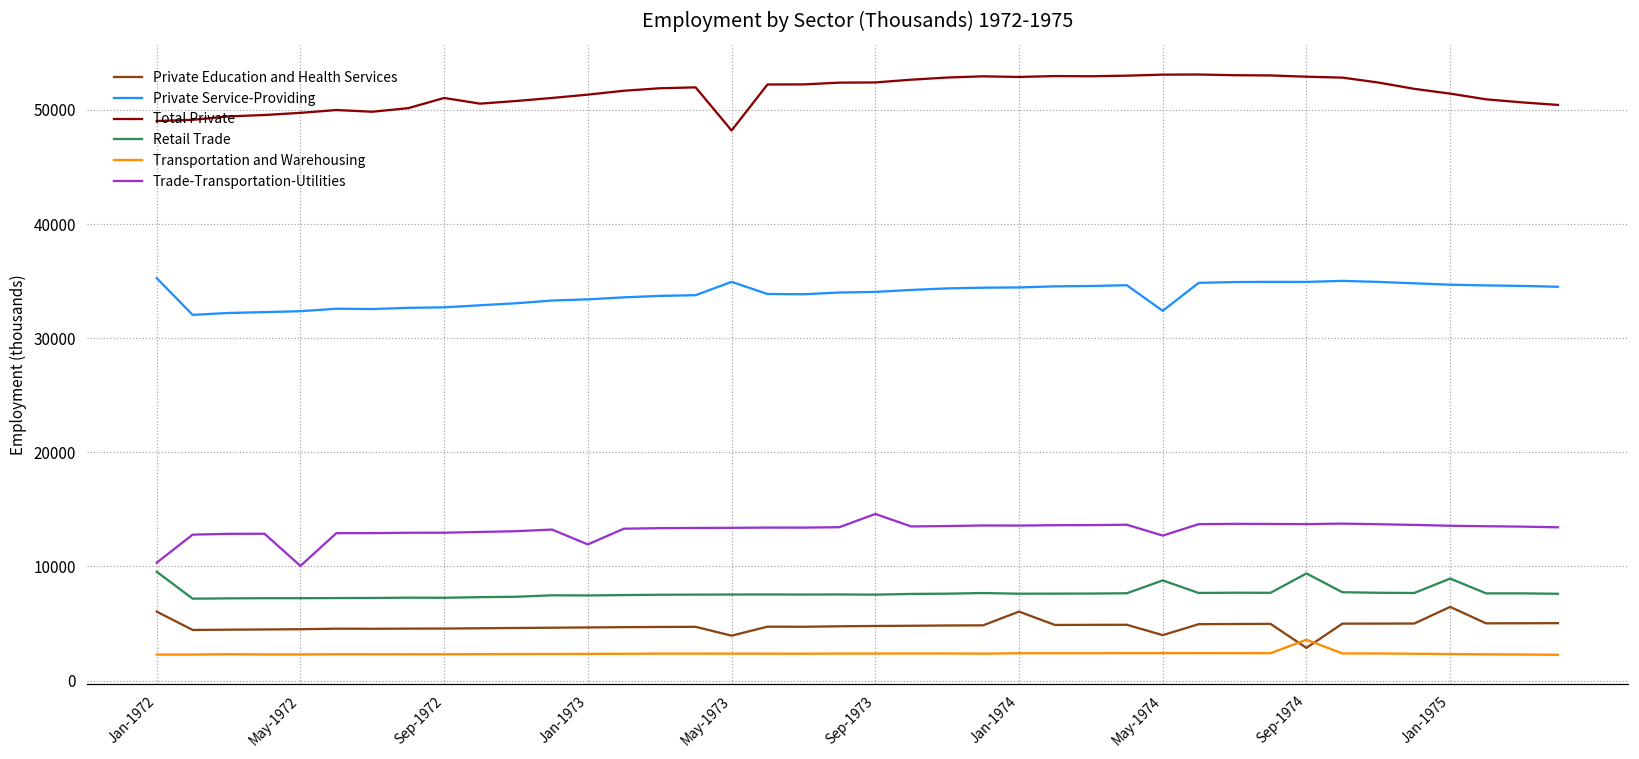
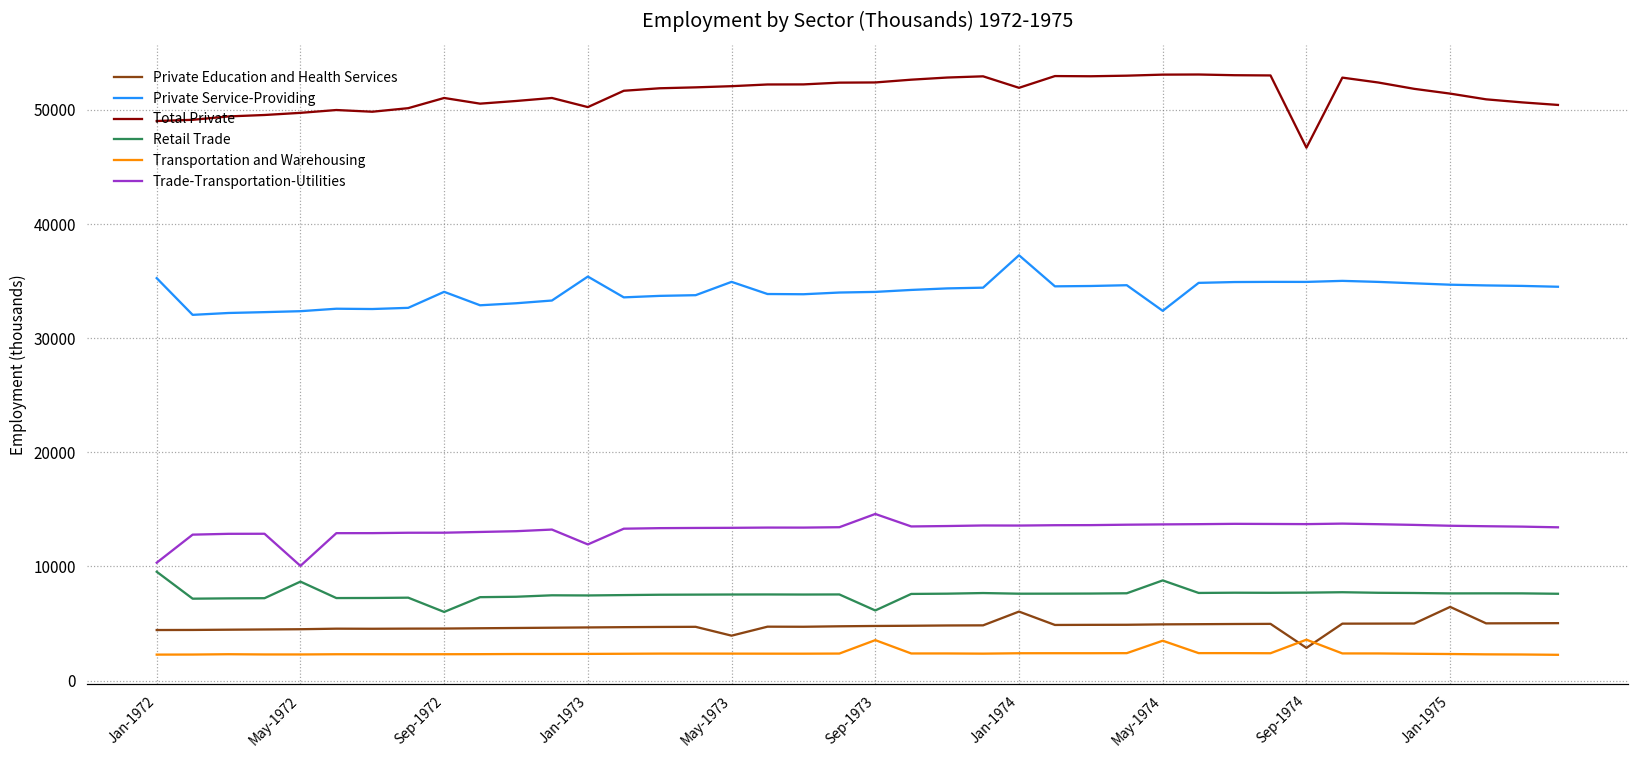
Private Education and Health Services, Jan-1972: 6000 -> 4400
Retail Trade, May-1972: 7200 -> 8700
Private Service-Providing, Sep-1972: 32700 -> 34100
Retail Trade, Sep-1972: 7300 -> 6000
Private Service-Providing, Jan-1973: 33400 -> 35400
Total Private, Jan-1973: 51300 -> 50300
Total Private, May-1973: 48200 -> 52100
Retail Trade, Sep-1973: 7500 -> 6100
Transportation and Warehousing, Sep-1973: 2400 -> 3500
Private Service-Providing, Jan-1974: 34500 -> 37300
Total Private, Jan-1974: 52900 -> 51900
Private Education and Health Services, May-1974: 4000 -> 4900
Transportation and Warehousing, May-1974: 2400 -> 3500
Trade-Transportation-Utilities, May-1974: 12700 -> 13700
Total Private, Sep-1974: 52900 -> 46700
Retail Trade, Sep-1974: 9400 -> 7700
Retail Trade, Jan-1975: 8900 -> 7600
